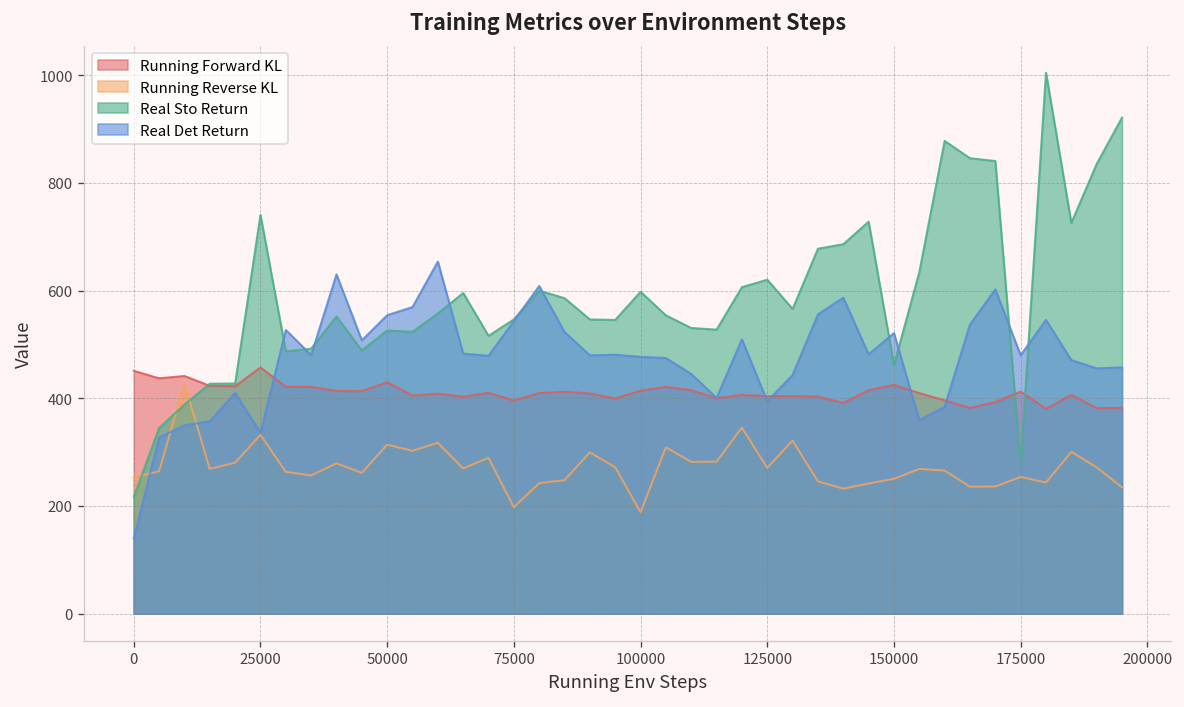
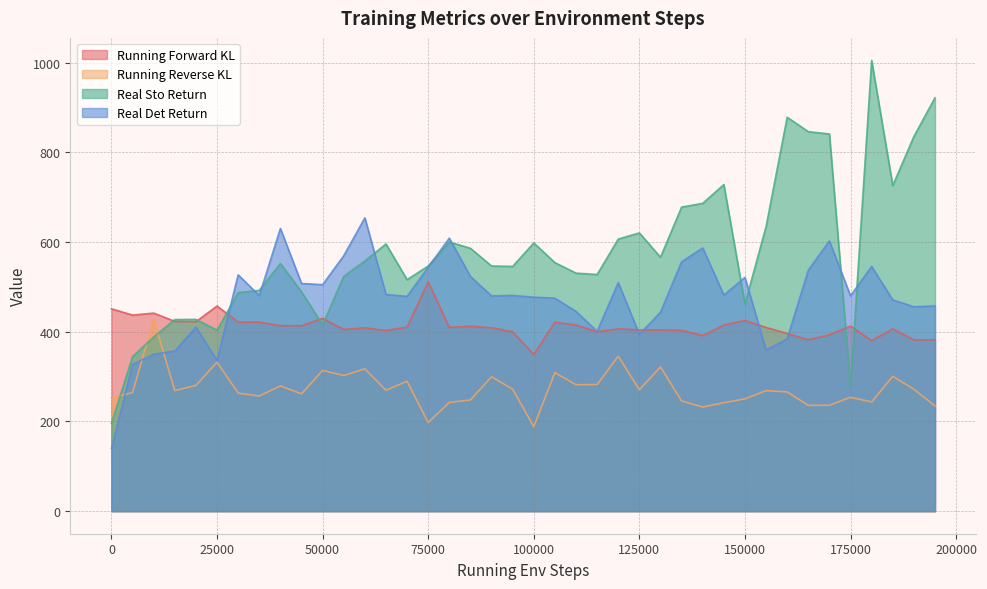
Real Sto Return, 0: 220 -> 200
Real Sto Return, 25000: 740 -> 400
Real Sto Return, 50000: 530 -> 420
Real Det Return, 50000: 550 -> 500
Running Forward KL, 75000: 400 -> 510
Running Forward KL, 100000: 410 -> 350
